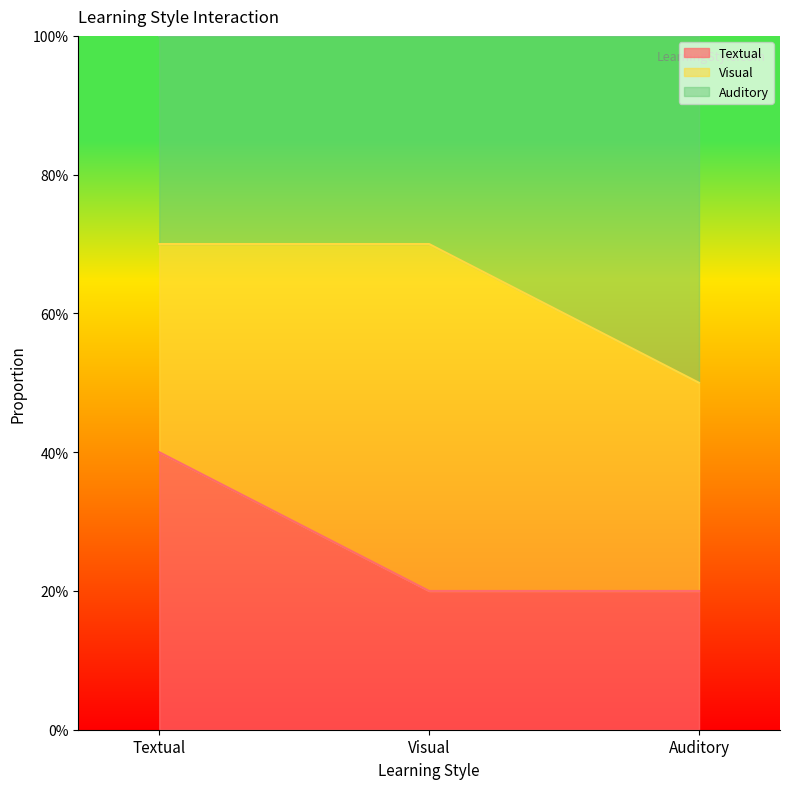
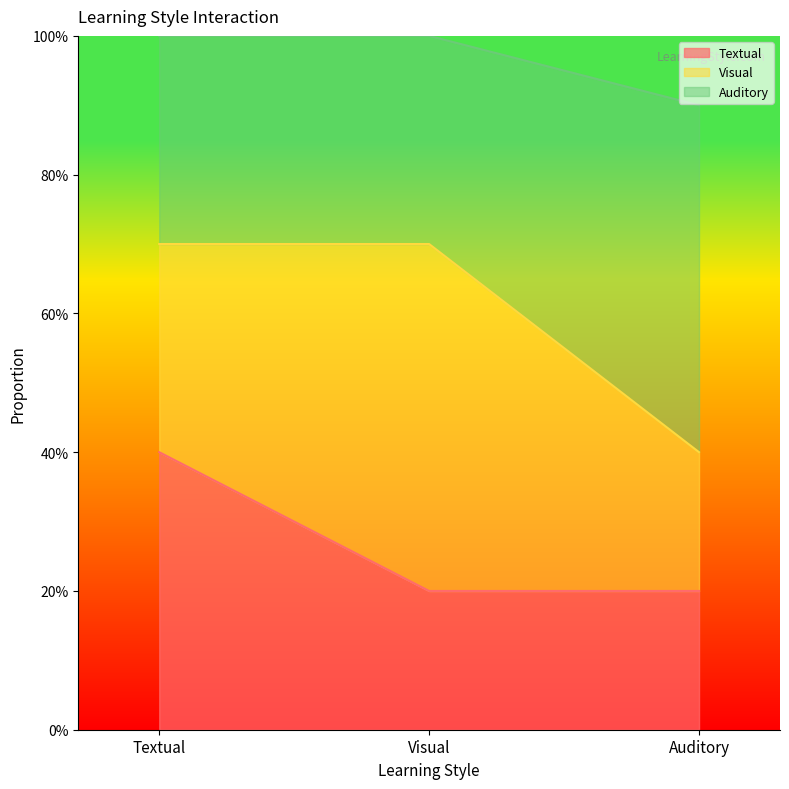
Visual, Auditory: 30% -> 20%
